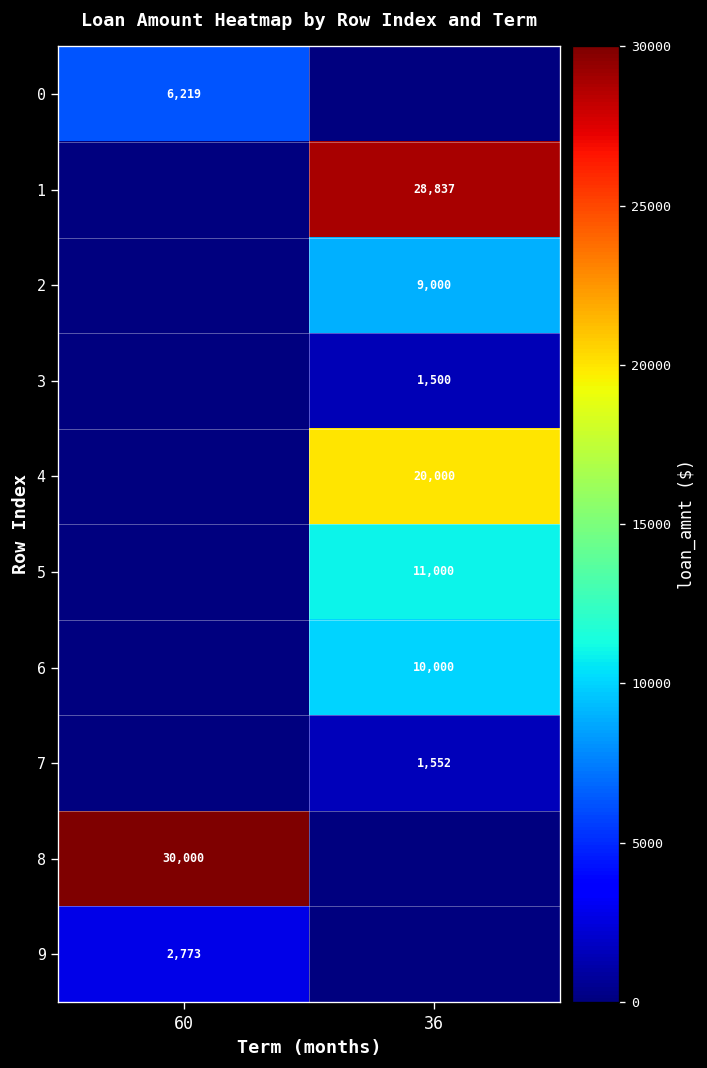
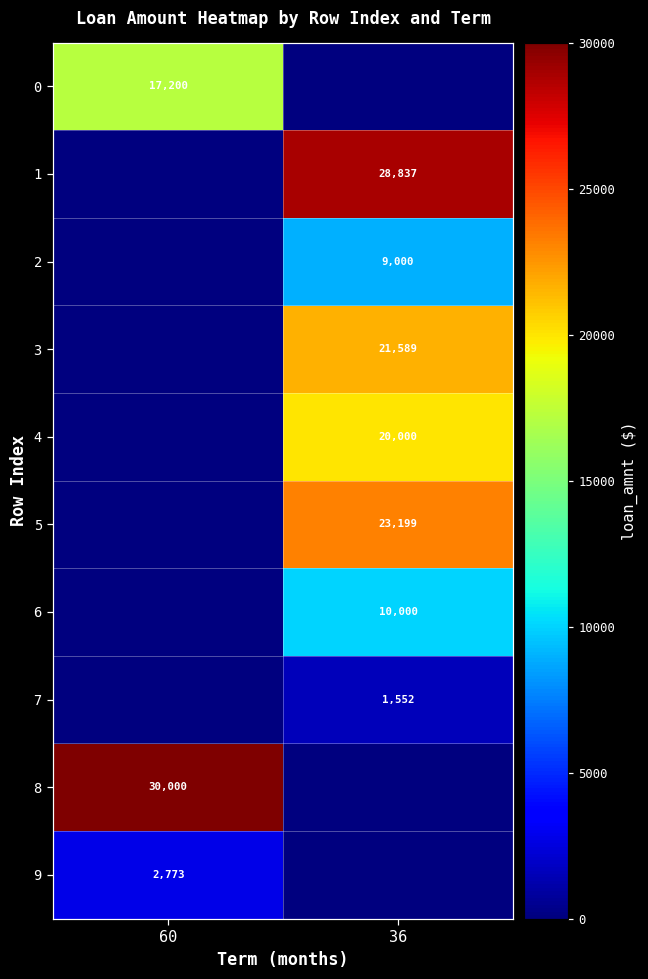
0, 60: 6,219 -> 17,200
3, 36: 1,500 -> 21,589
5, 36: 11,000 -> 23,199
